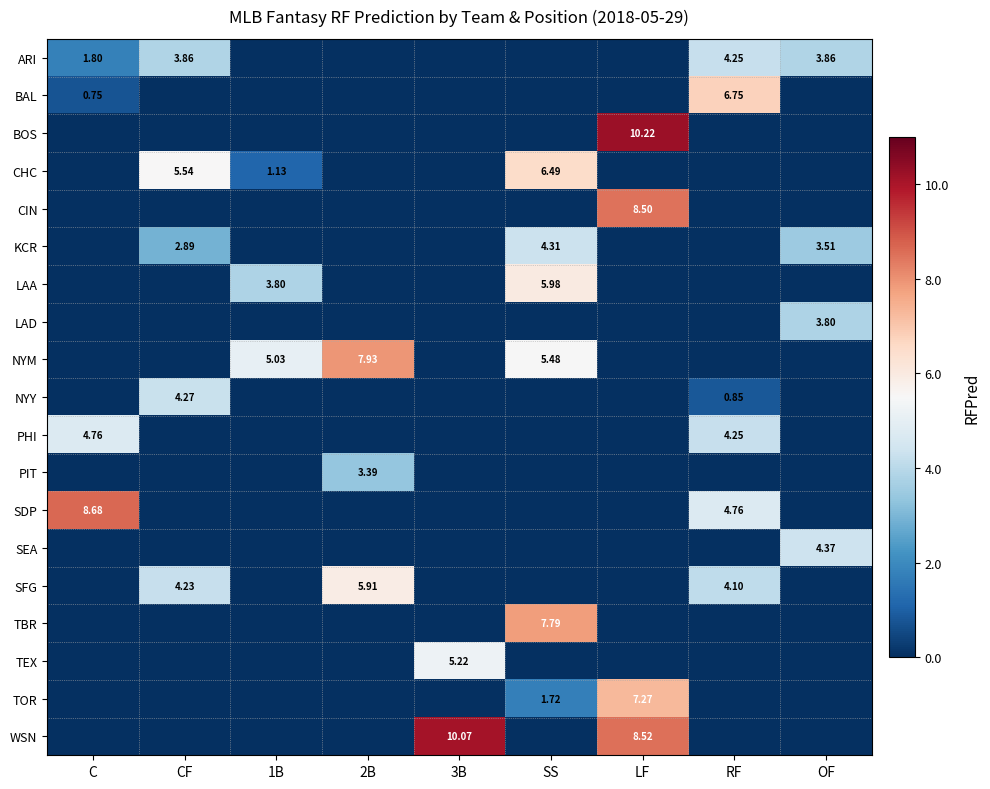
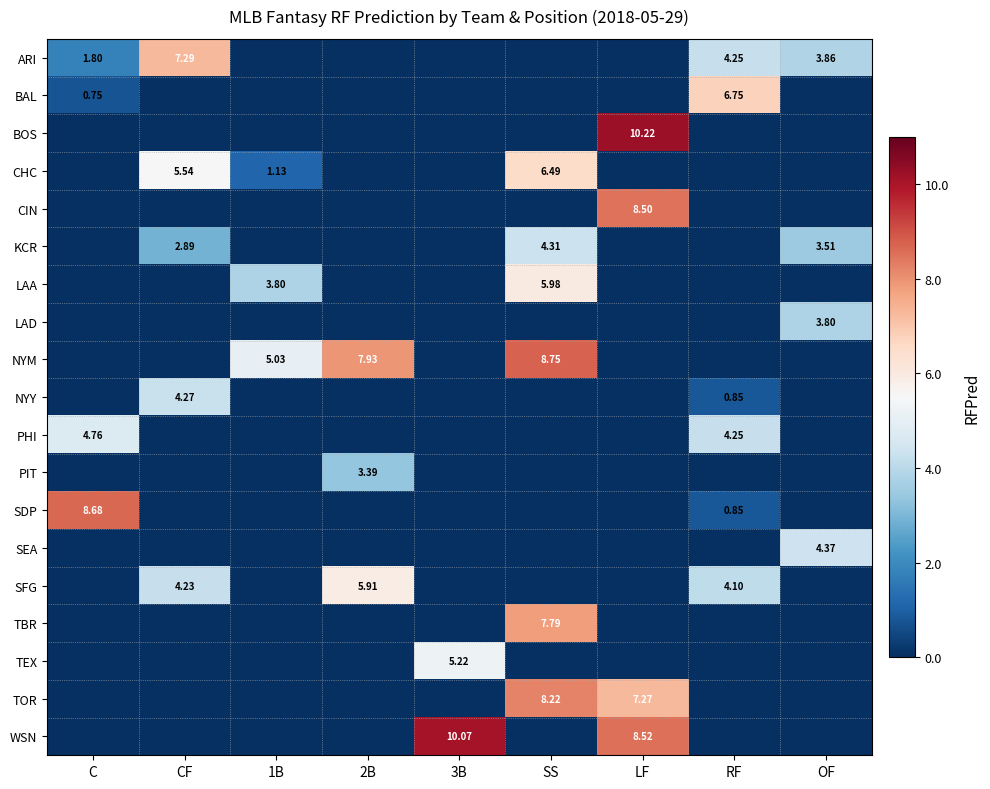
ARI, CF: 3.86 -> 7.29
NYM, SS: 5.48 -> 8.75
SDP, RF: 4.76 -> 0.85
TOR, SS: 1.72 -> 8.22
